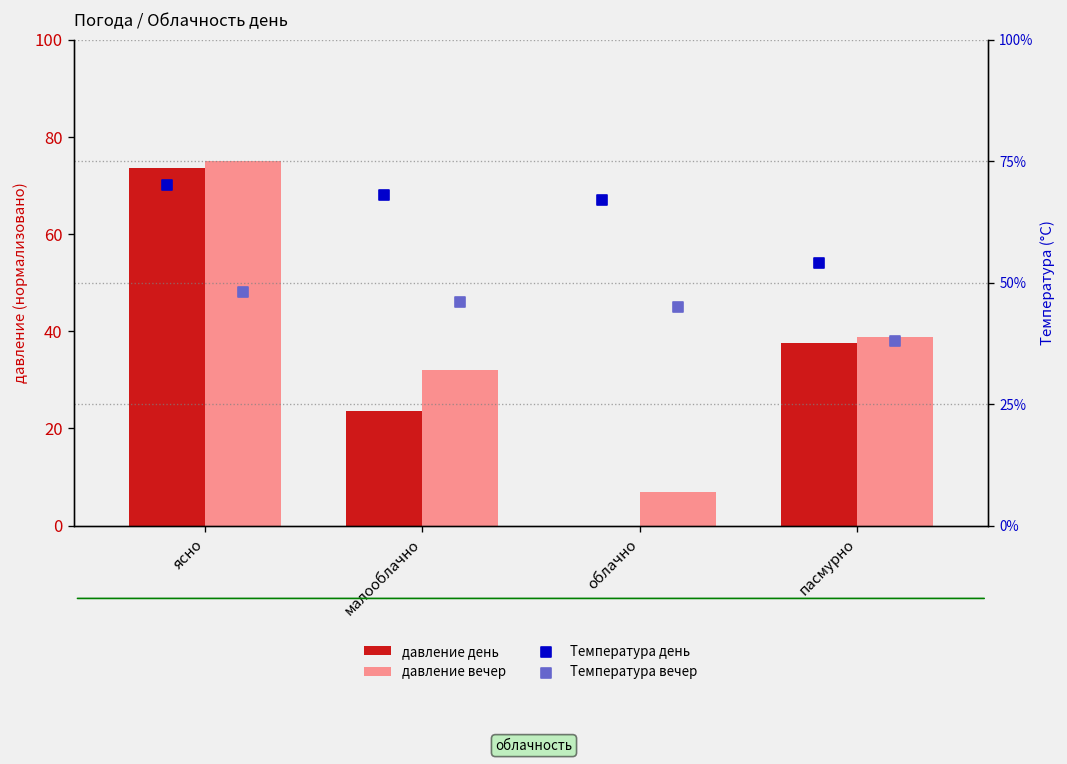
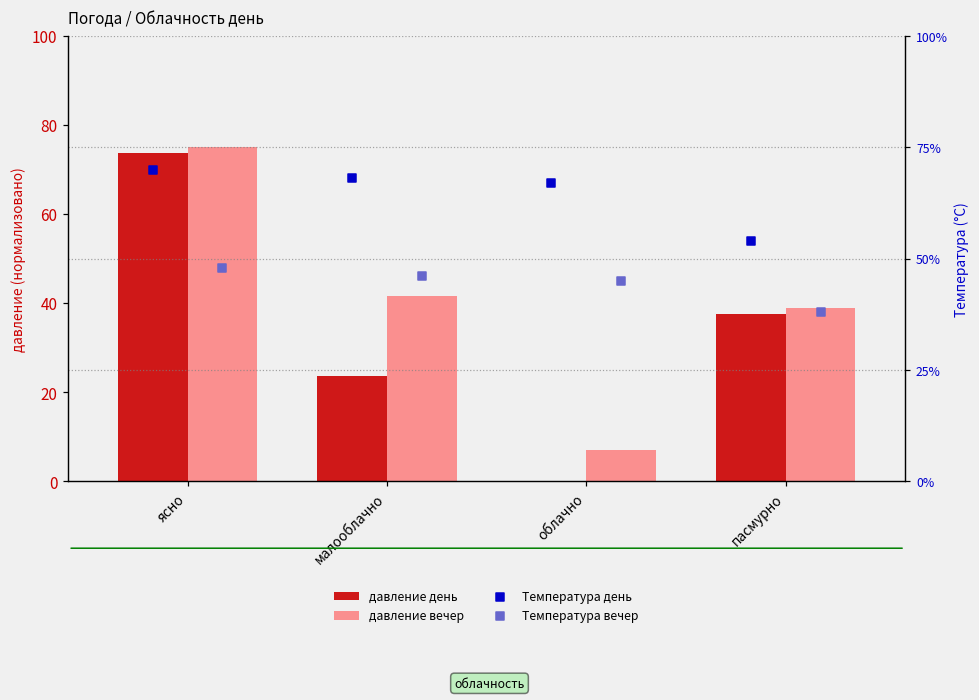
давление вечер, малооблачно: 32 -> 42
